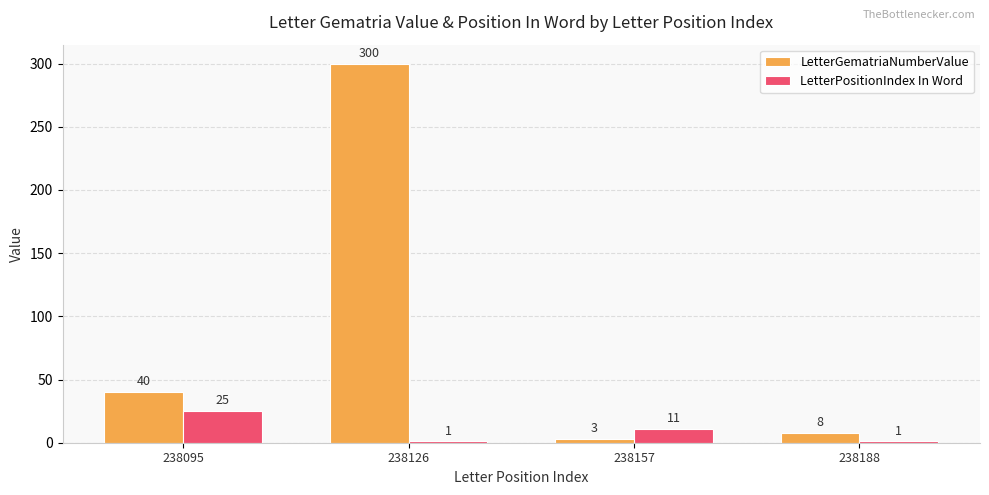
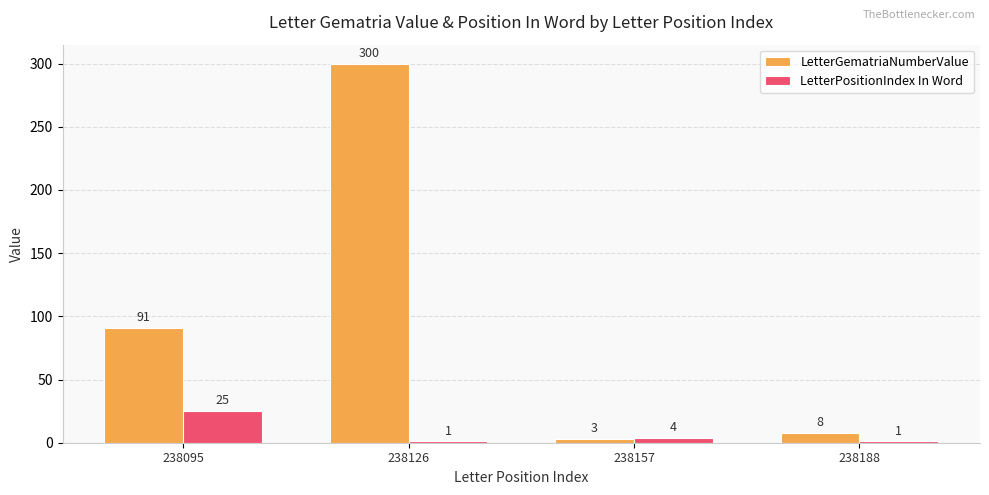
LetterGematriaNumberValue, 238095: 40 -> 91
LetterPositionIndex In Word, 238157: 11 -> 4
